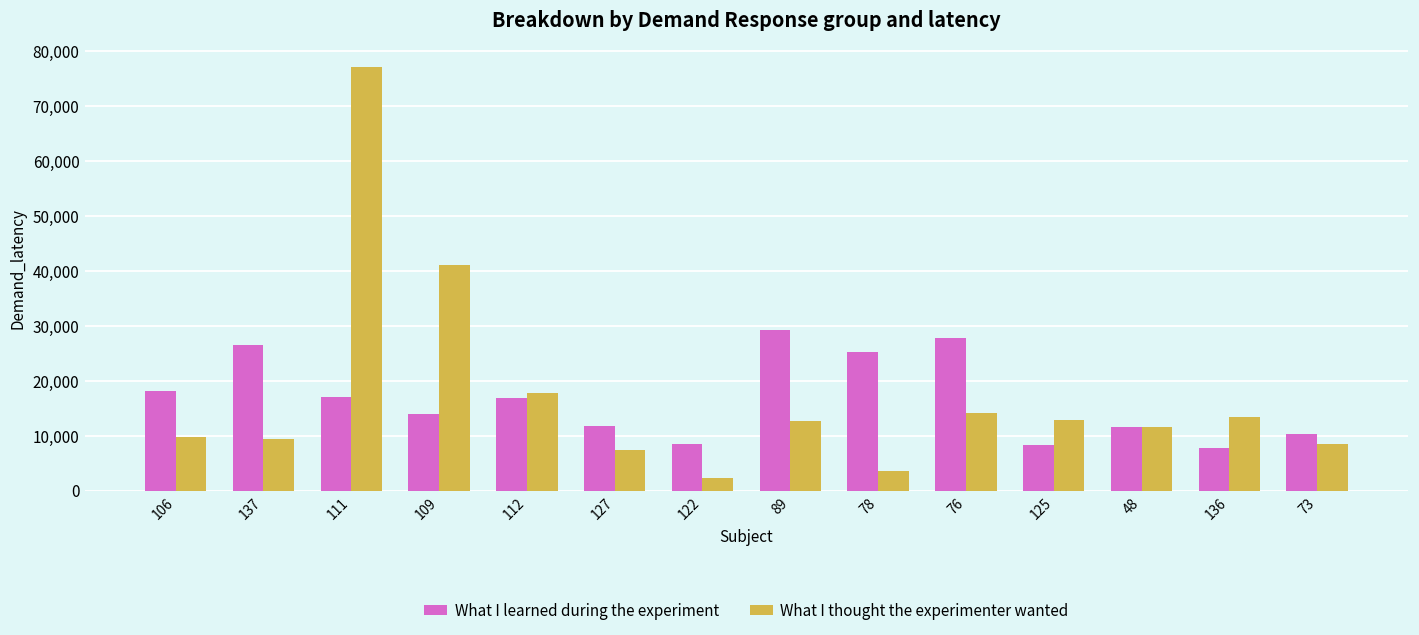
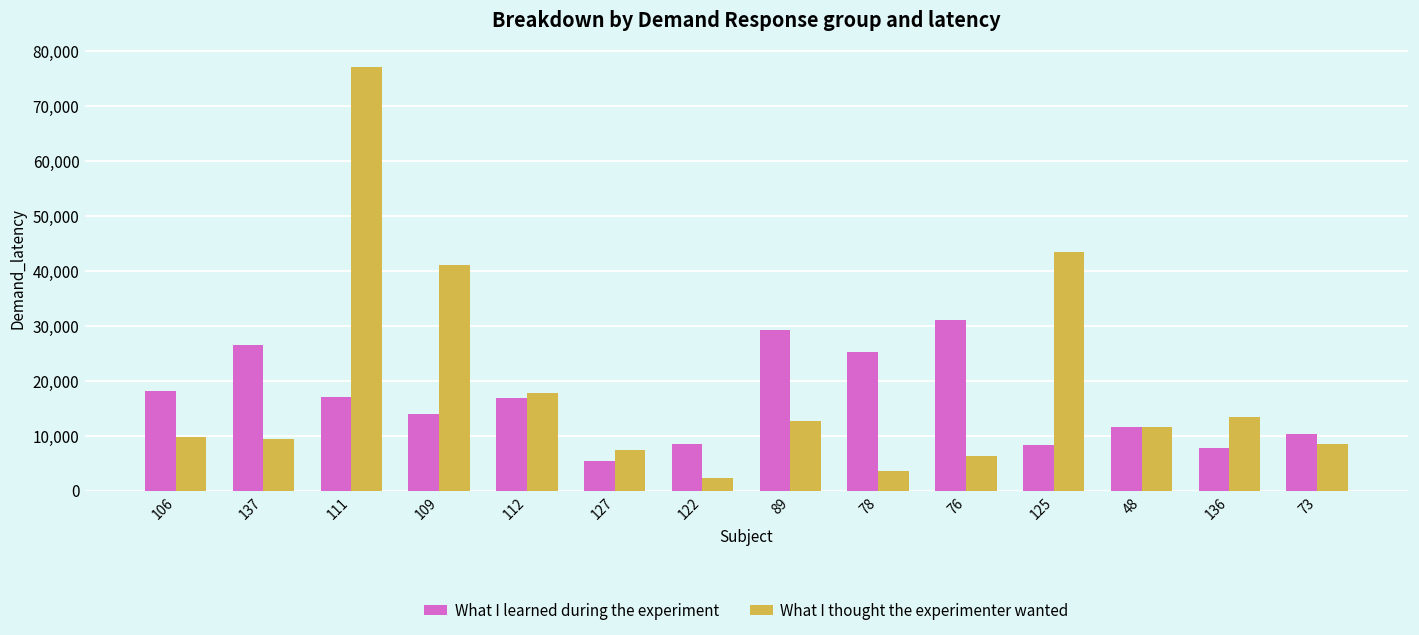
What I learned during the experiment, 127: 12,000 -> 6,000
What I learned during the experiment, 76: 28,000 -> 31,000
What I thought the experimenter wanted, 76: 14,000 -> 6,000
What I thought the experimenter wanted, 125: 13,000 -> 44,000
